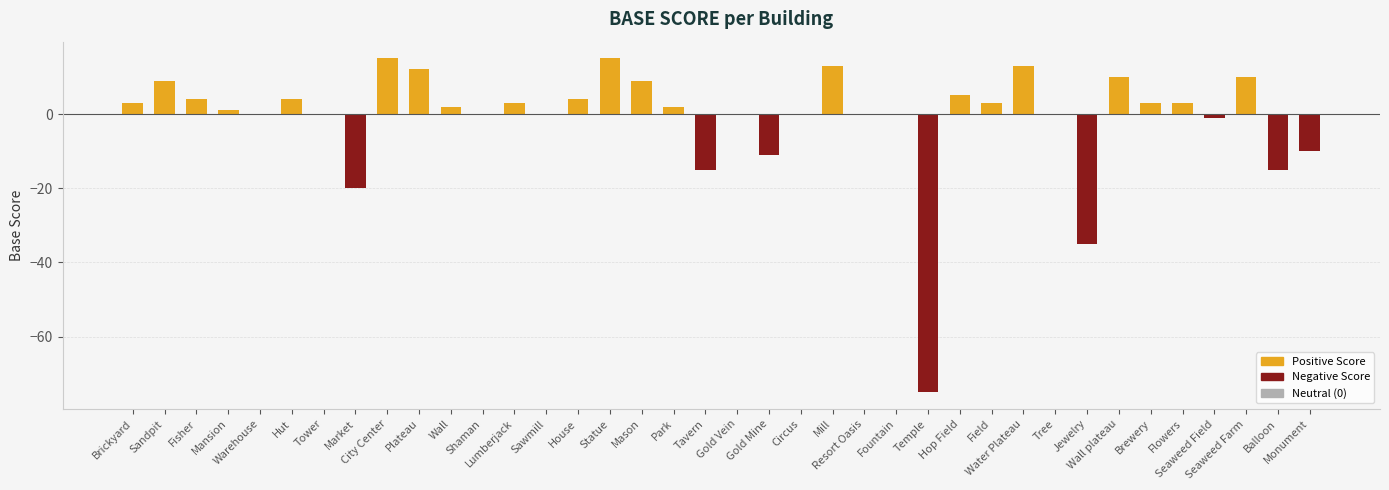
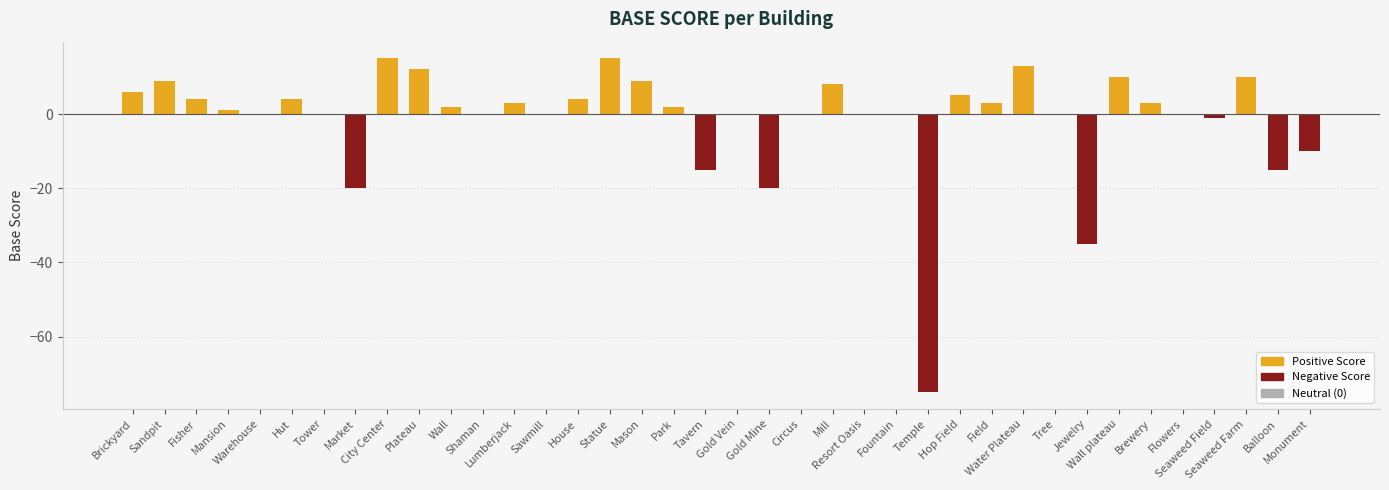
Brickyard: 3 -> 6
Gold Mine: -11 -> -20
Mill: 13 -> 8
Flowers: 3 -> 0
